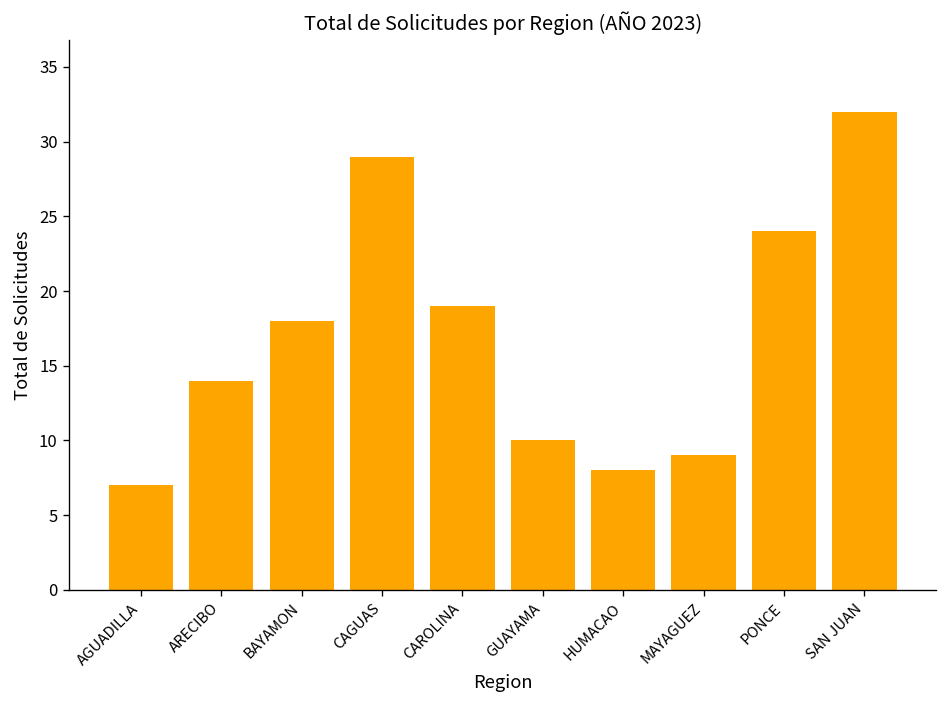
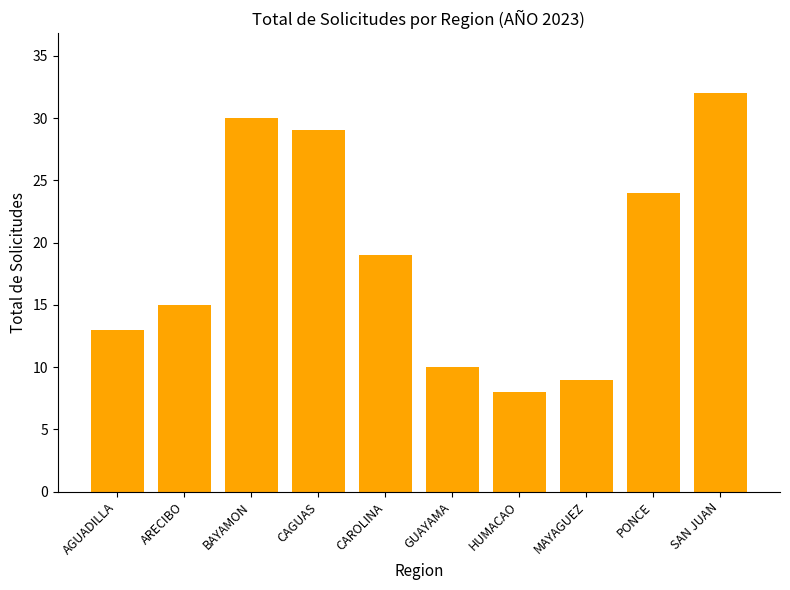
AGUADILLA: 7 -> 13
ARECIBO: 14 -> 15
BAYAMON: 18 -> 30
